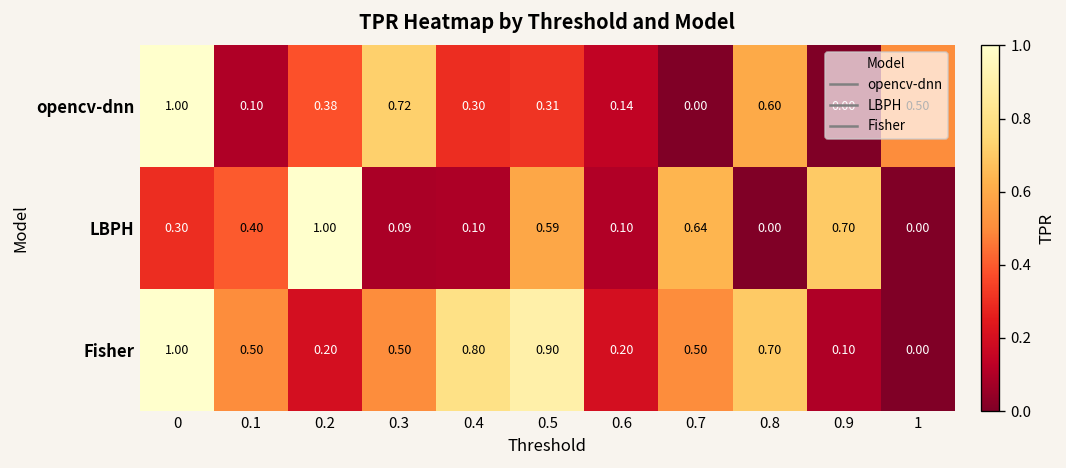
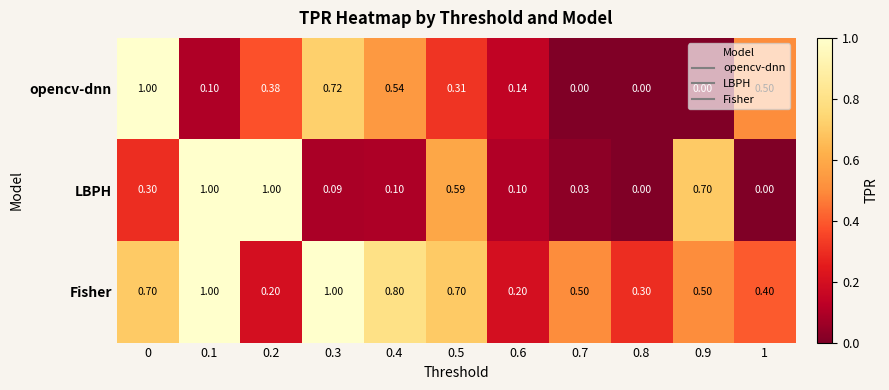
opencv-dnn, 0.4: 0.30 -> 0.54
opencv-dnn, 0.8: 0.60 -> 0.00
LBPH, 0.1: 0.40 -> 1.00
LBPH, 0.7: 0.64 -> 0.03
Fisher, 0: 1.00 -> 0.70
Fisher, 0.1: 0.50 -> 1.00
Fisher, 0.3: 0.50 -> 1.00
Fisher, 0.5: 0.90 -> 0.70
Fisher, 0.8: 0.70 -> 0.30
Fisher, 0.9: 0.10 -> 0.50
Fisher, 1: 0.00 -> 0.40
